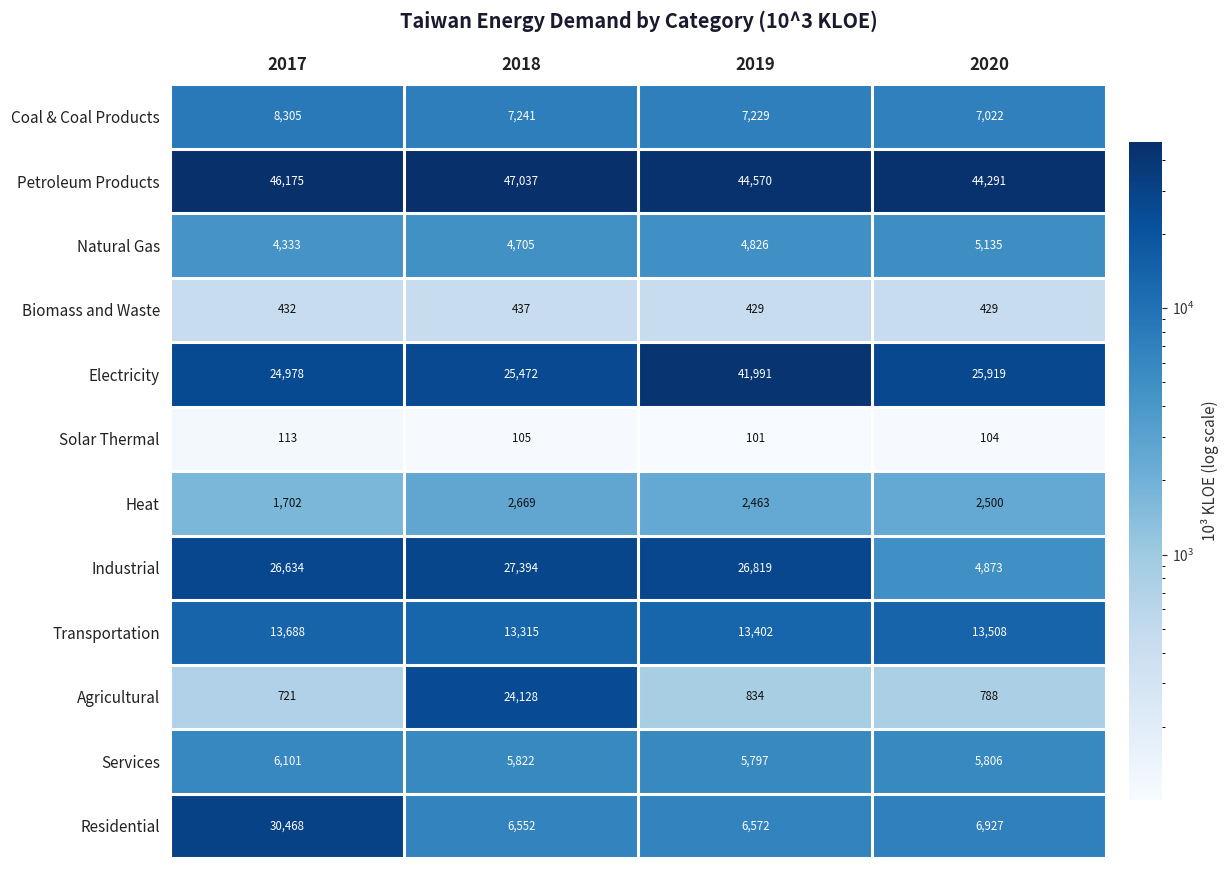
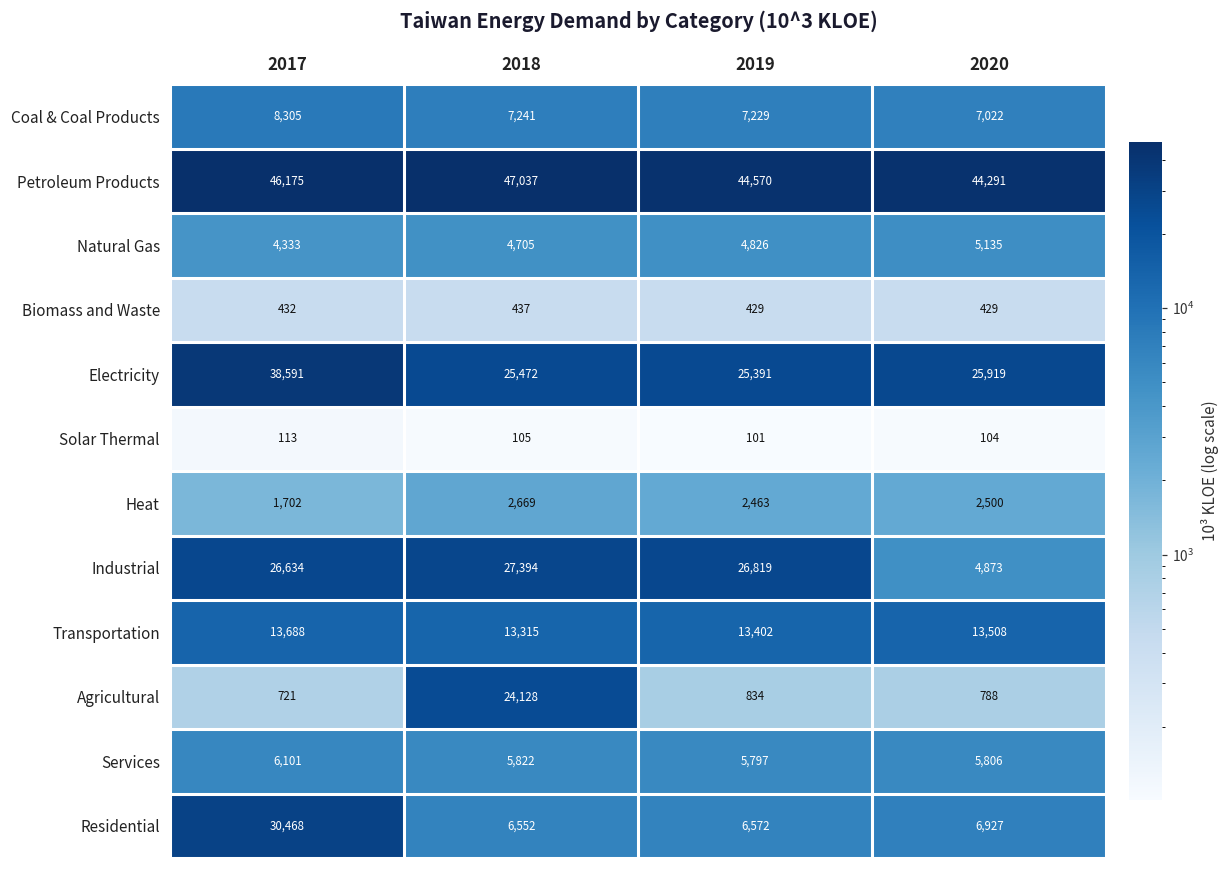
Electricity, 2017: 24,978 -> 38,591
Electricity, 2019: 41,991 -> 25,391
